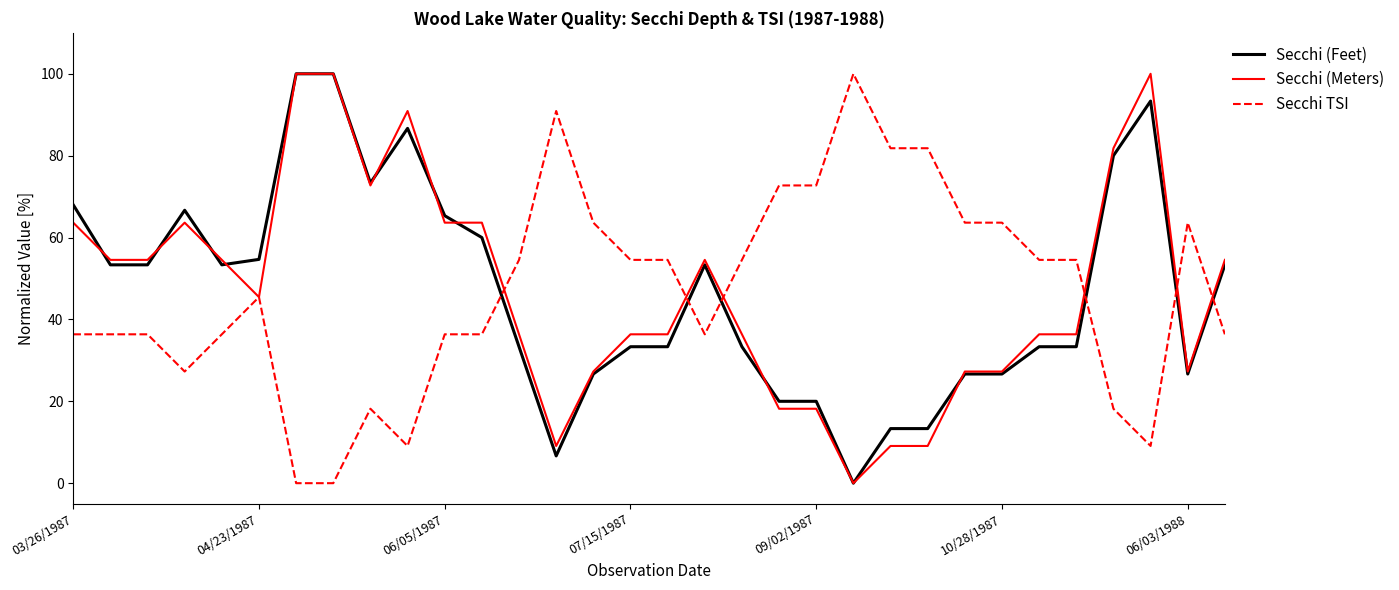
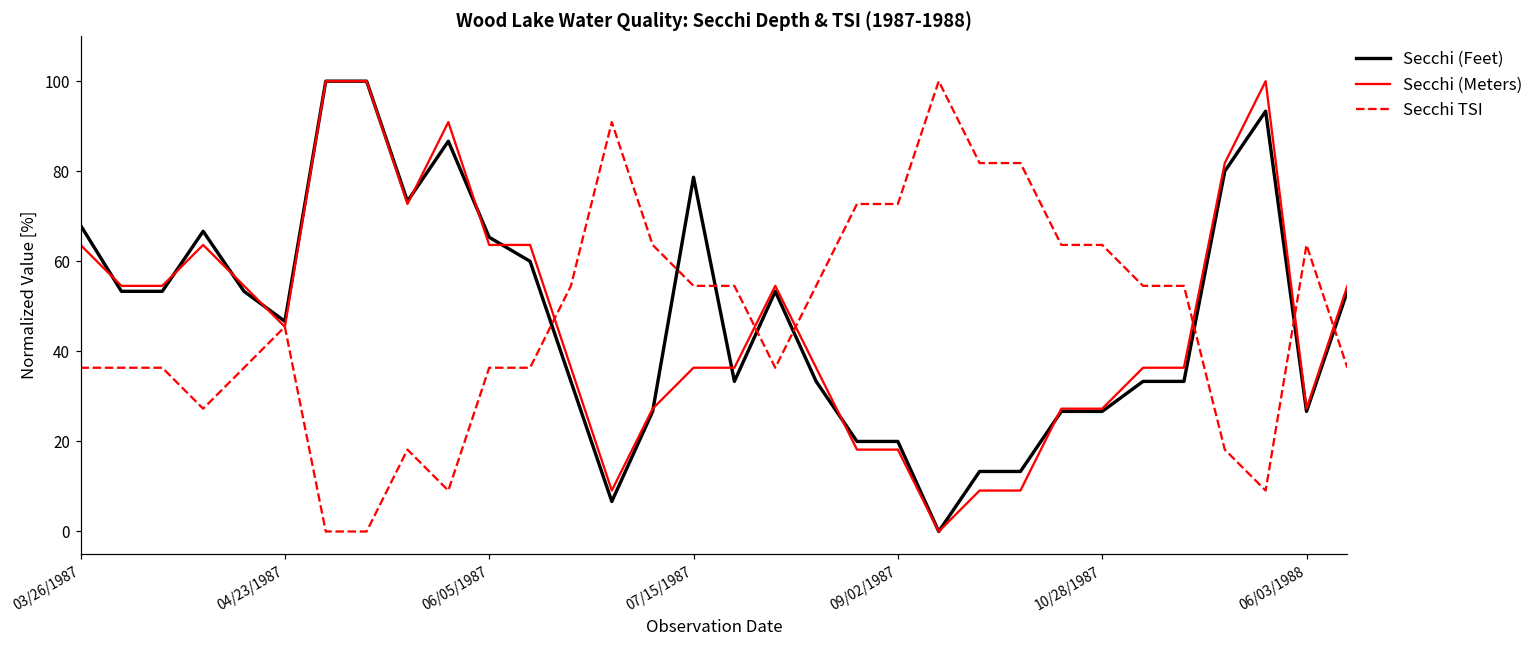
Secchi (Feet), 04/23/1987: 55 -> 47
Secchi (Feet), 07/15/1987: 33 -> 79
